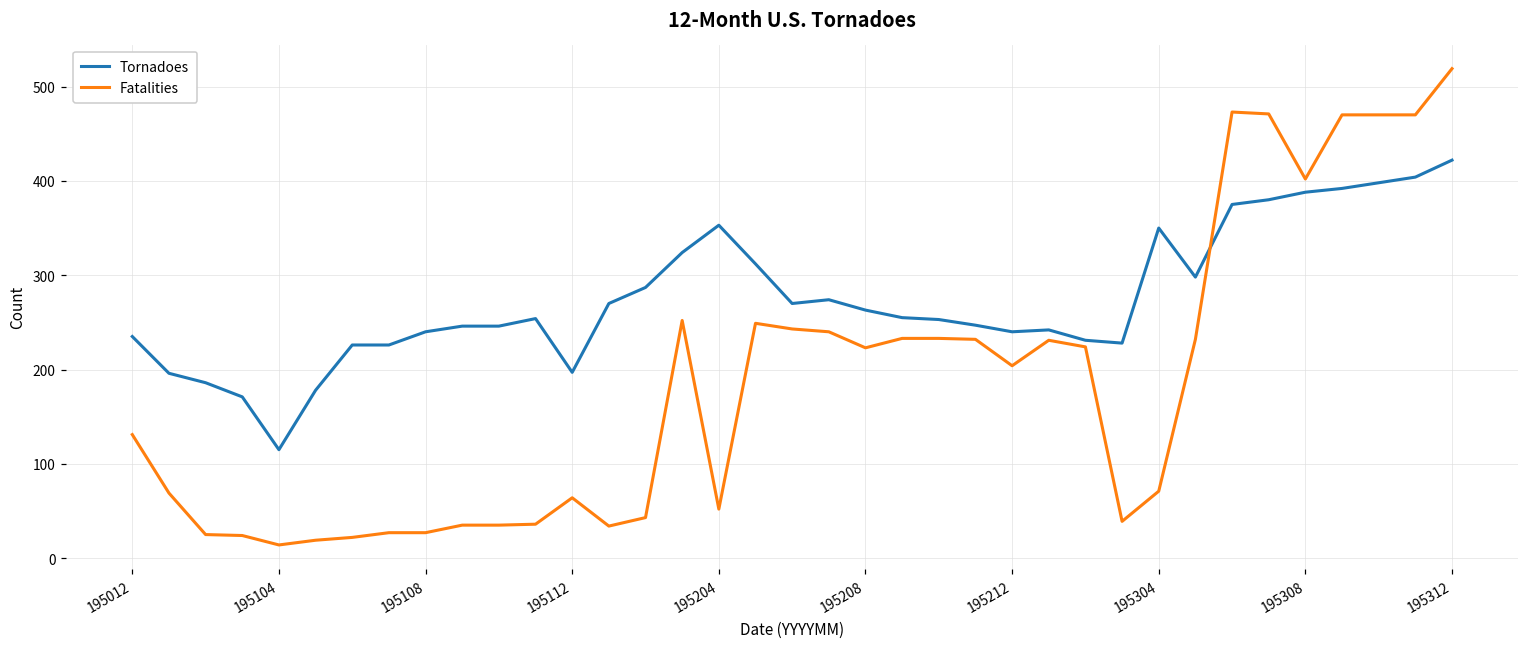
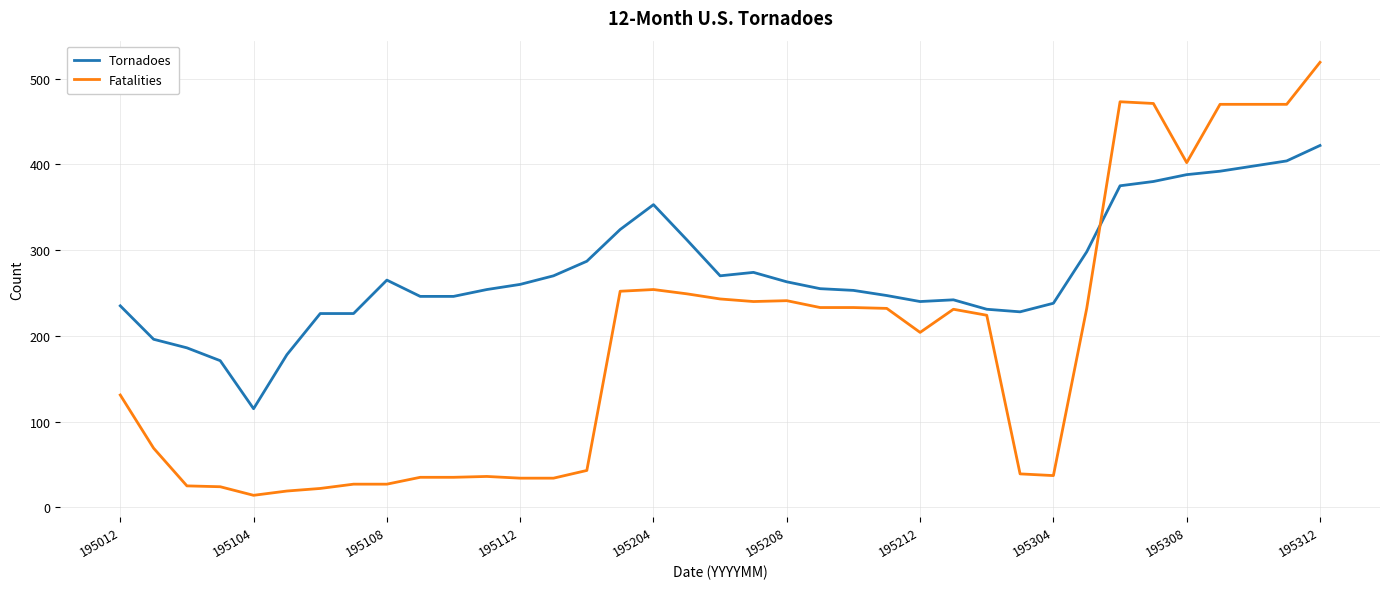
Tornadoes, 195108: 240 -> 270
Tornadoes, 195112: 200 -> 260
Fatalities, 195112: 60 -> 30
Fatalities, 195204: 50 -> 250
Fatalities, 195208: 220 -> 240
Tornadoes, 195304: 350 -> 240
Fatalities, 195304: 70 -> 40
